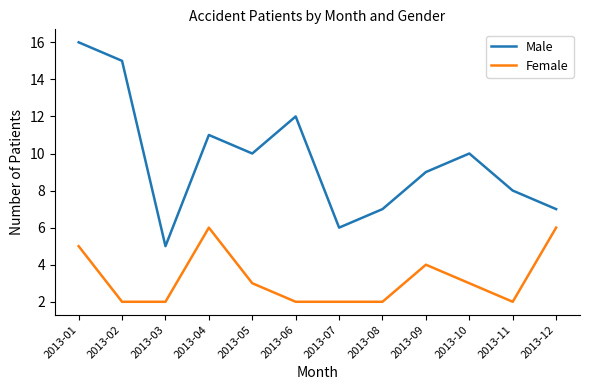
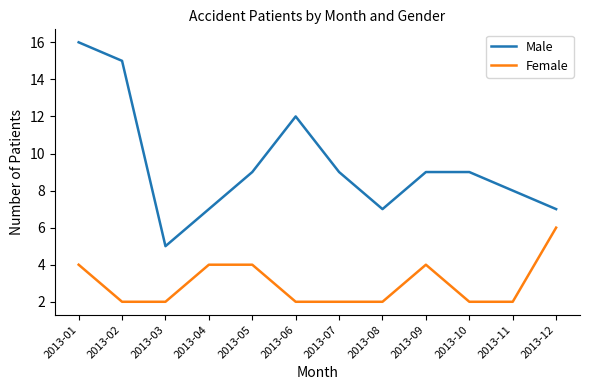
Female, 2013-01: 5 -> 4
Male, 2013-04: 11 -> 7
Female, 2013-04: 6 -> 4
Male, 2013-05: 10 -> 9
Female, 2013-05: 3 -> 4
Male, 2013-07: 6 -> 9
Male, 2013-10: 10 -> 9
Female, 2013-10: 3 -> 2
